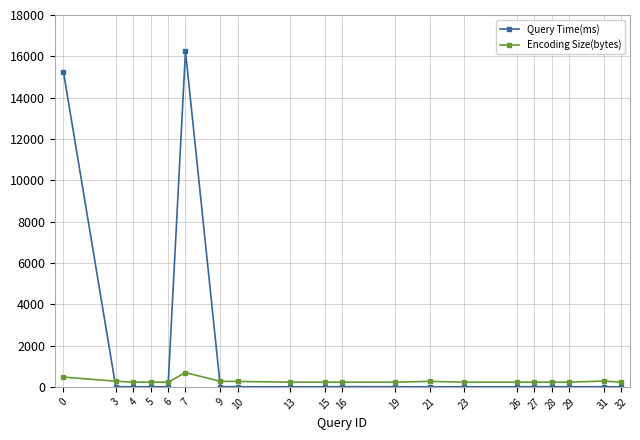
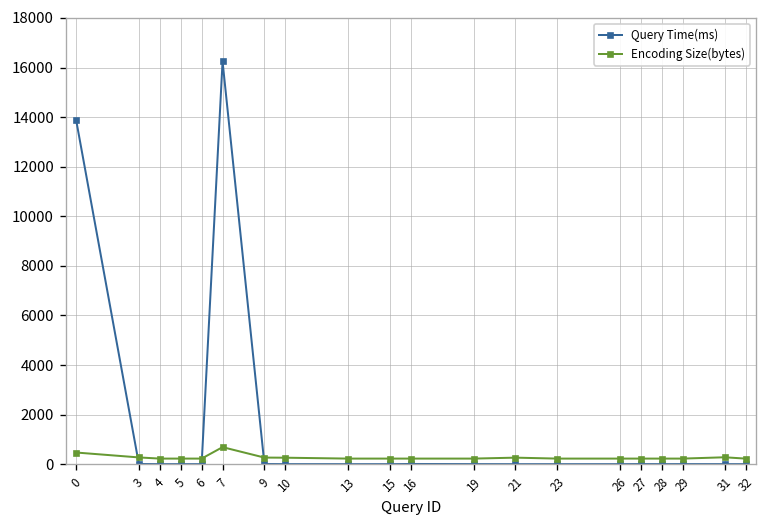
Query Time(ms), 0: 15200 -> 13900
